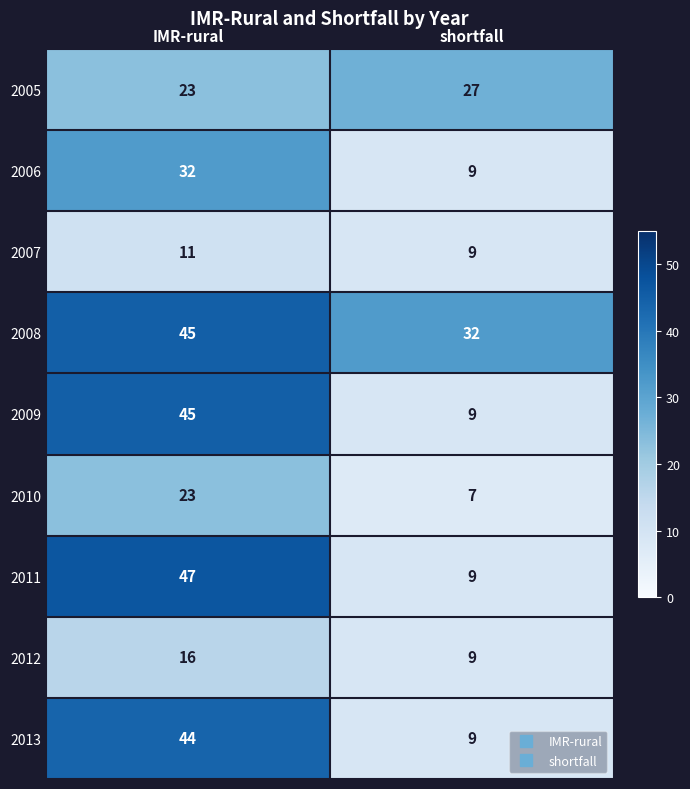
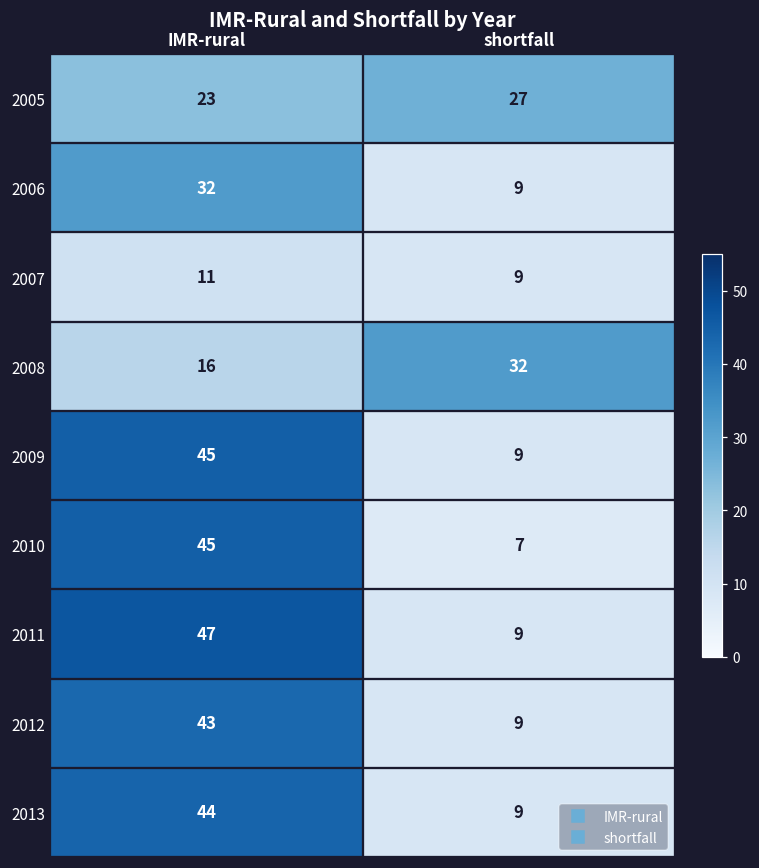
2008, IMR-rural: 45 -> 16
2010, IMR-rural: 23 -> 45
2012, IMR-rural: 16 -> 43
